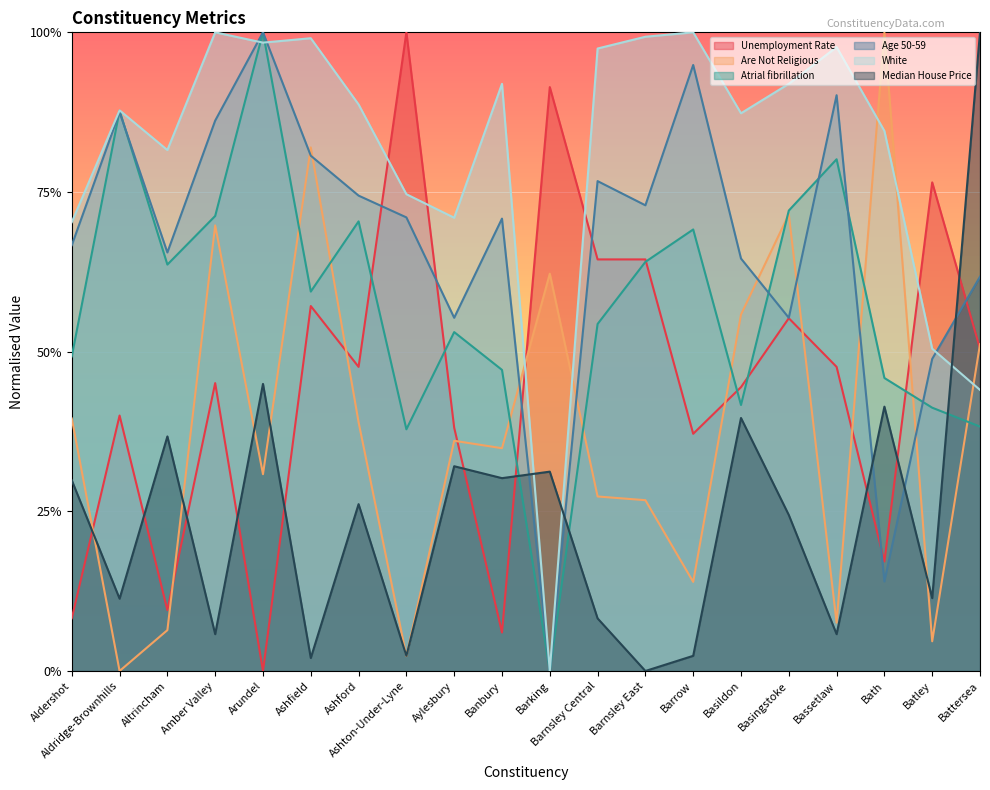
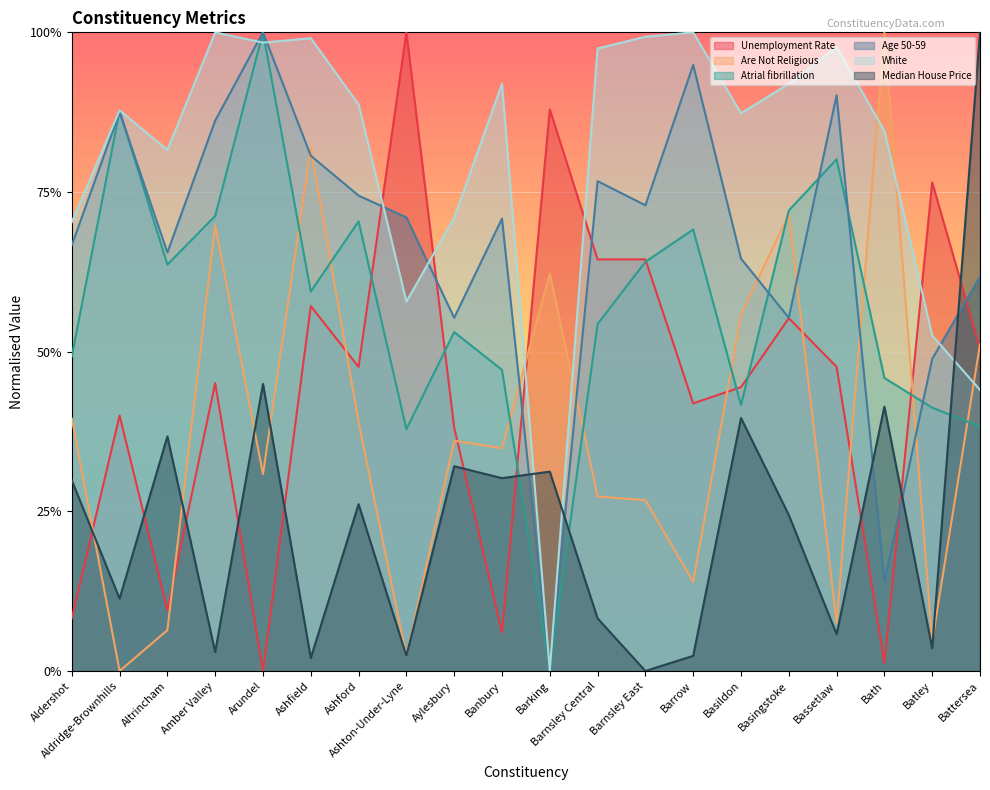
Median House Price, Amber Valley: 6% -> 3%
White, Ashton-Under-Lyne: 75% -> 58%
Unemployment Rate, Barking: 91% -> 88%
Unemployment Rate, Barrow: 37% -> 42%
Unemployment Rate, Bath: 17% -> 1%
White, Batley: 50% -> 53%
Median House Price, Batley: 11% -> 4%
